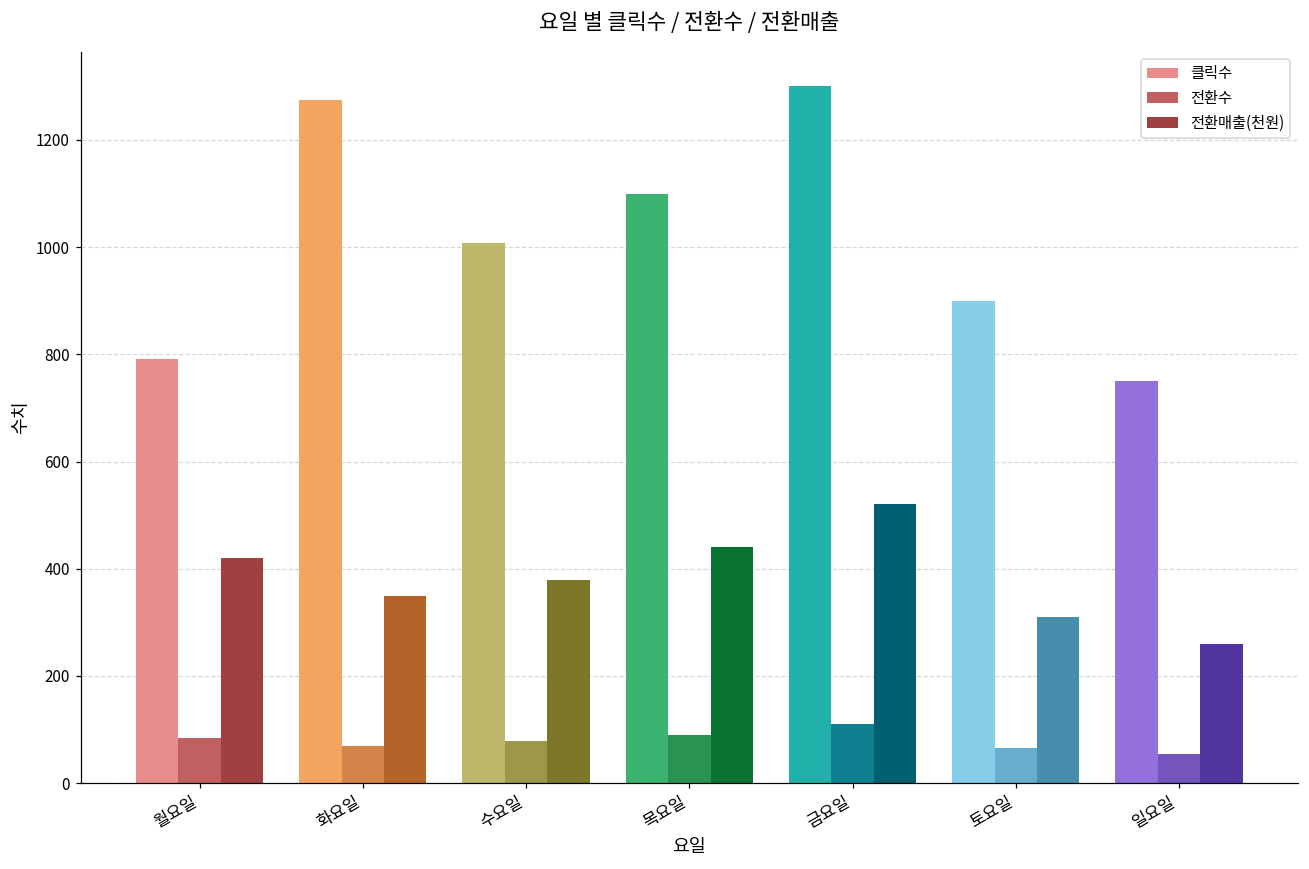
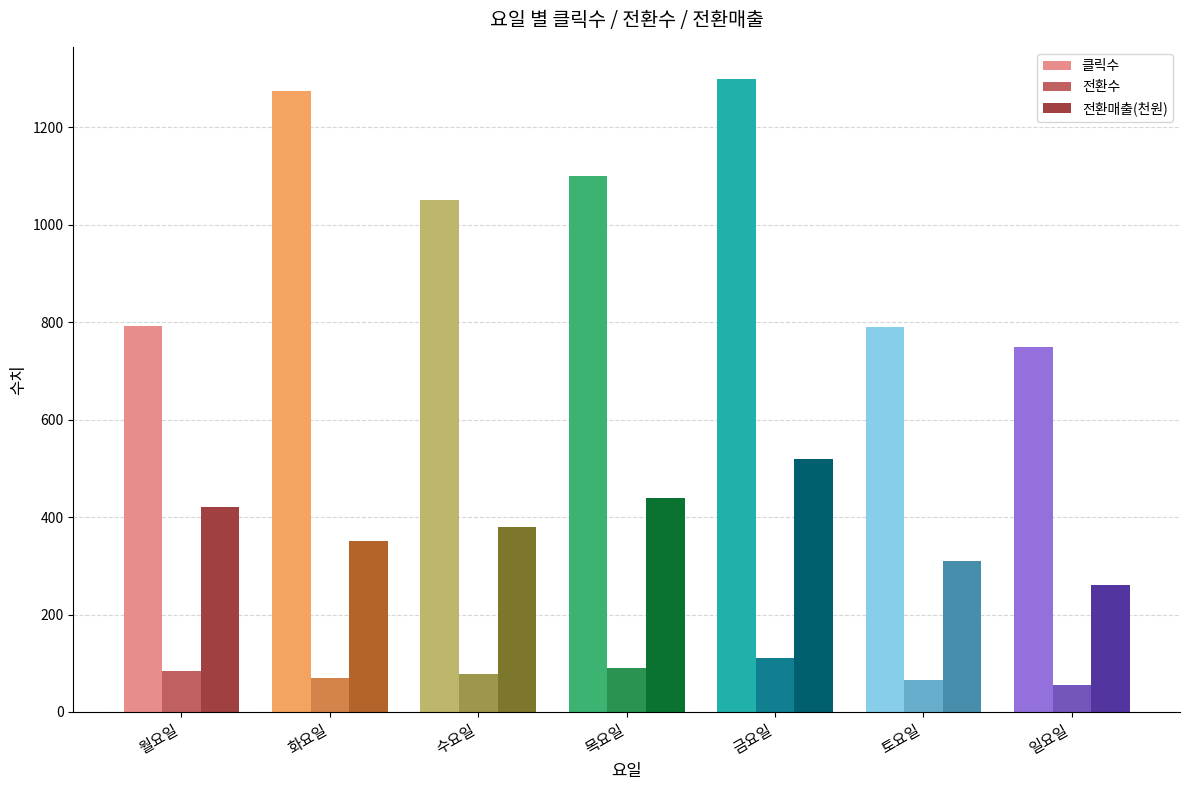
클릭수, 수요일: 1010 -> 1050
클릭수, 토요일: 900 -> 790
